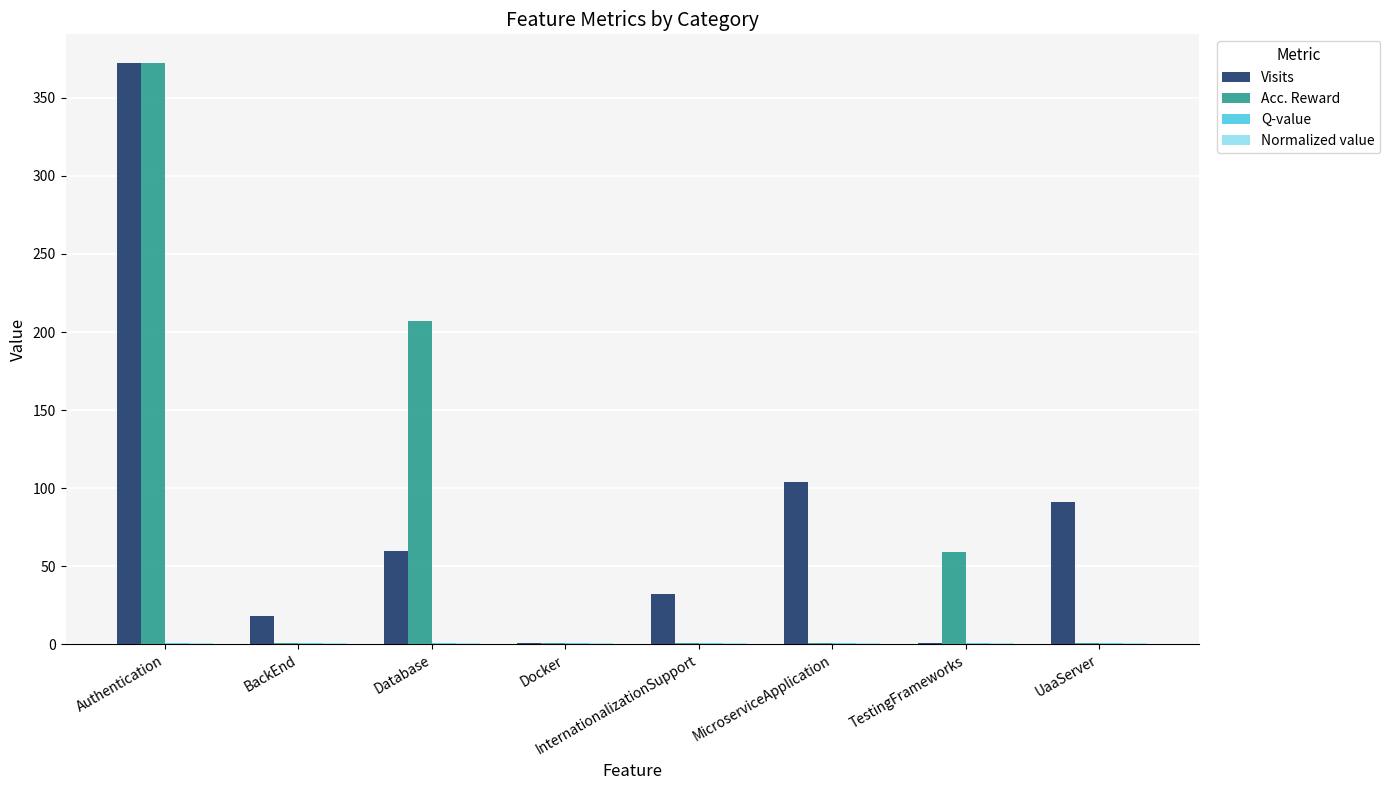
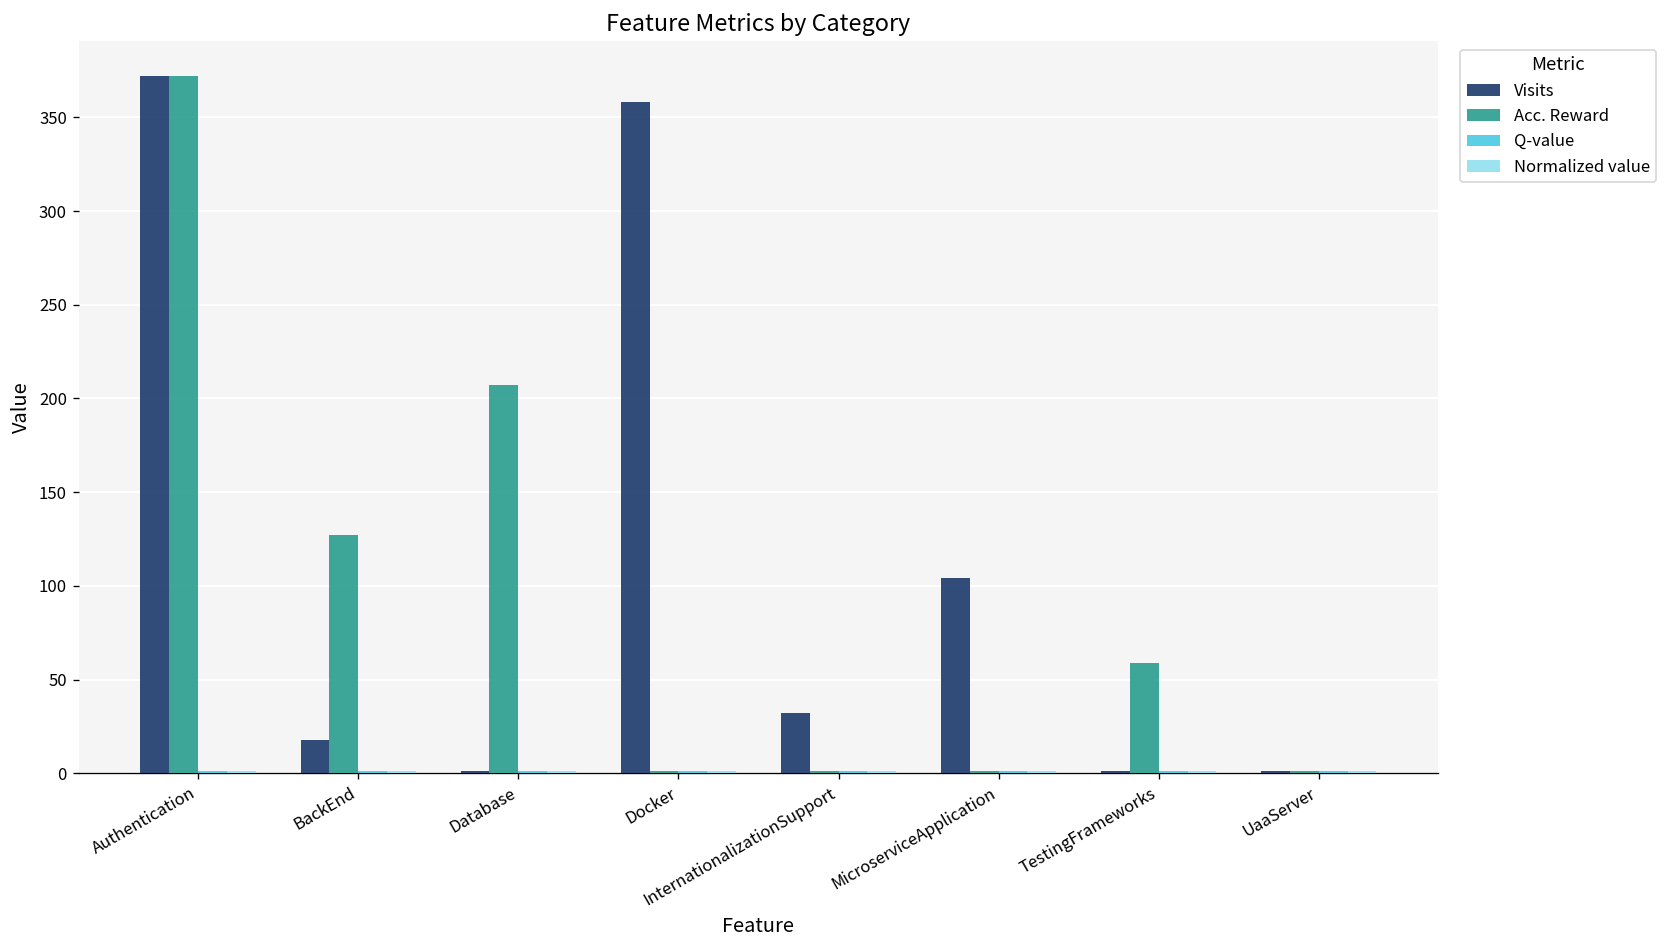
Acc. Reward, BackEnd: 1 -> 127
Visits, Database: 60 -> 1
Visits, Docker: 1 -> 358
Visits, UaaServer: 91 -> 1
